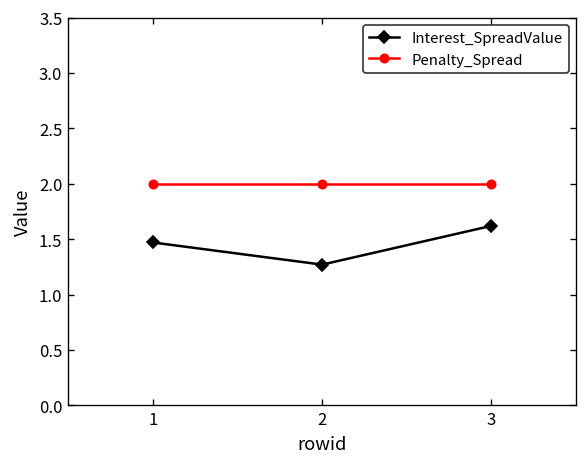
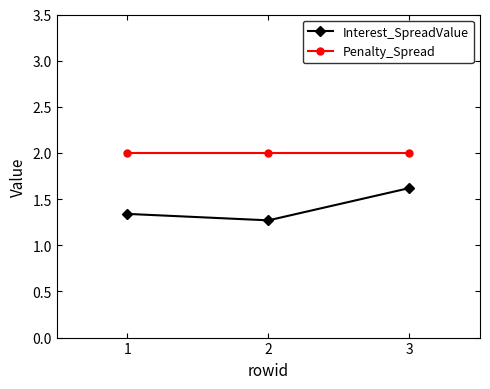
Interest_SpreadValue, 1: 1.5 -> 1.3
